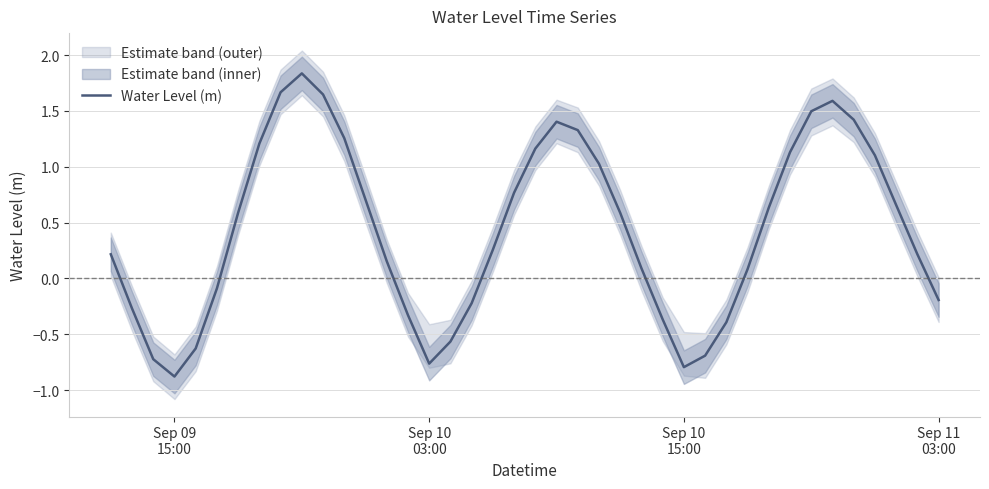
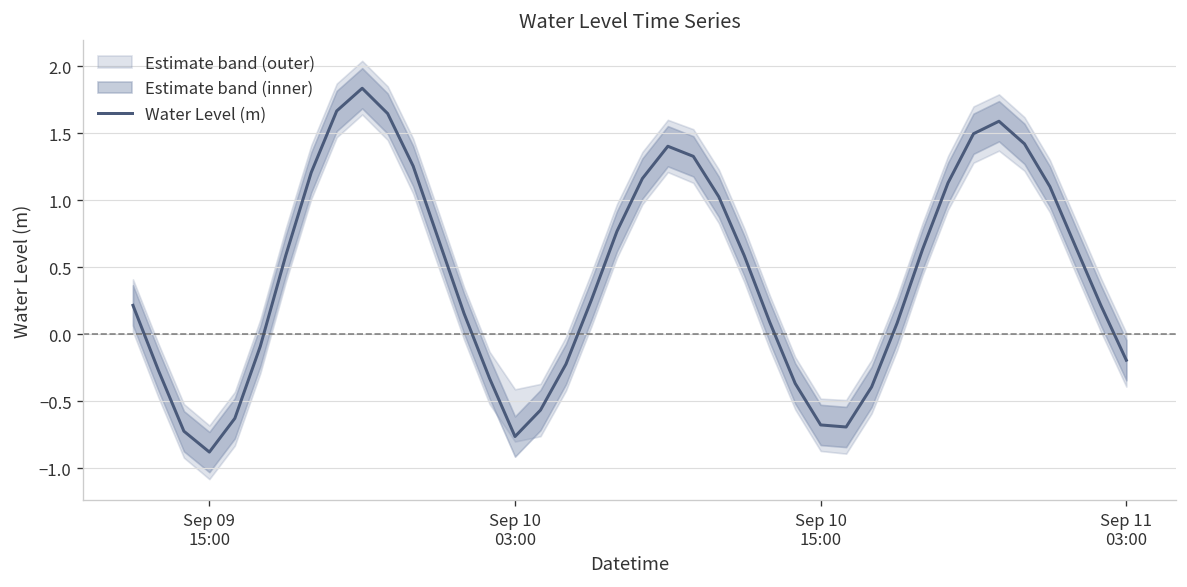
Water Level (m), Sep 10 15:00: -0.79 -> -0.68
